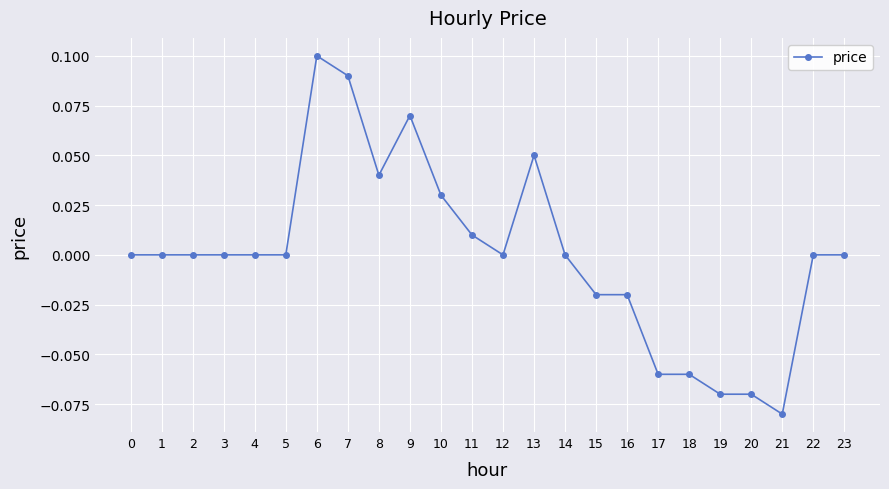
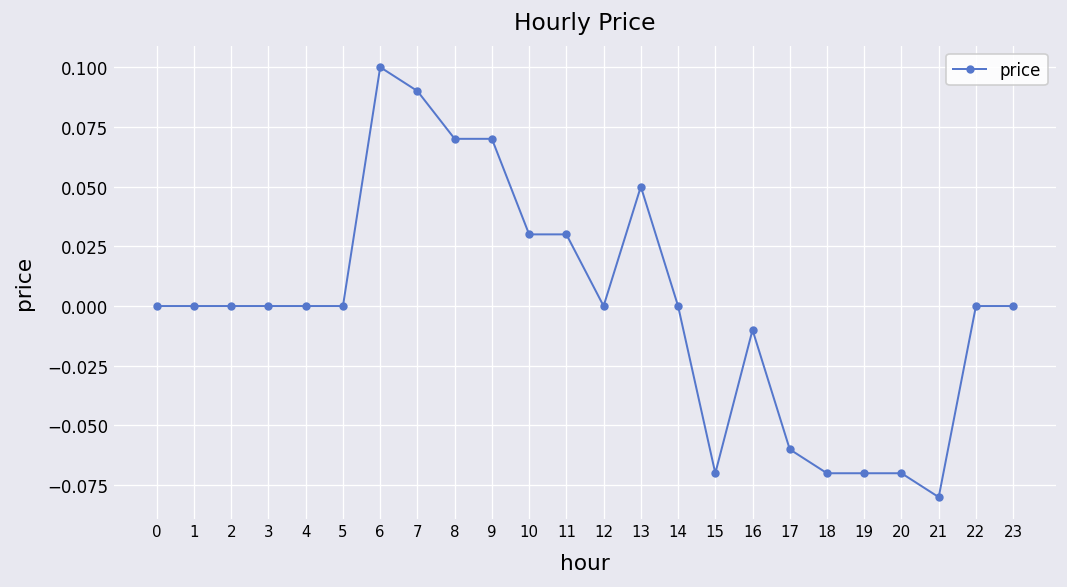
8: 0.04 -> 0.07
11: 0.01 -> 0.03
15: -0.02 -> -0.07
16: -0.02 -> -0.01
18: -0.06 -> -0.07
